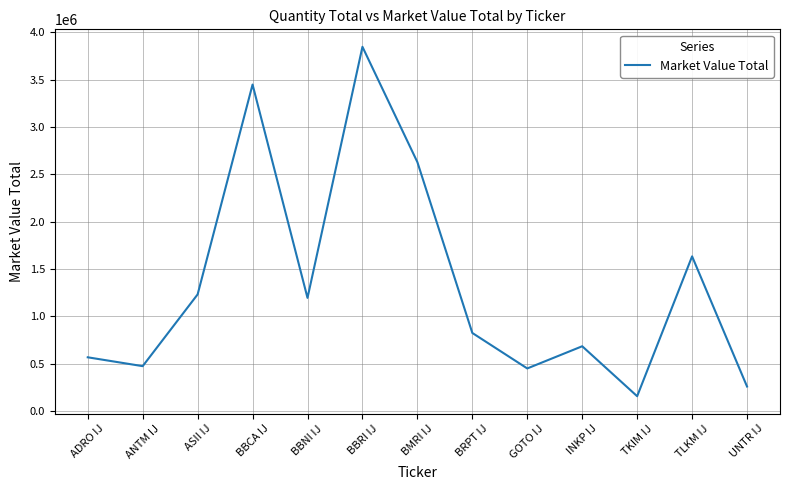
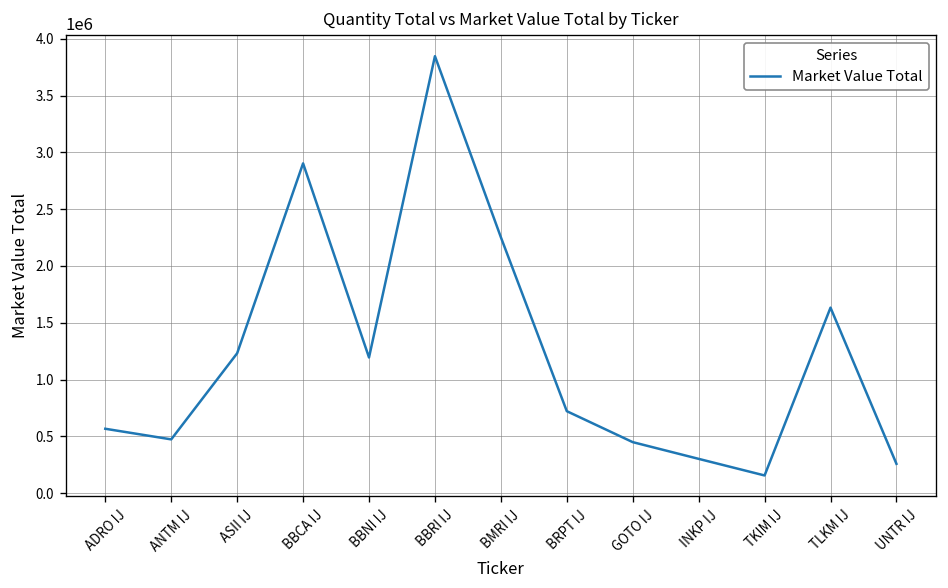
BBCA IJ: 3400000 -> 2900000
BMRI IJ: 2600000 -> 2300000
BRPT IJ: 800000 -> 700000
INKP IJ: 700000 -> 300000
